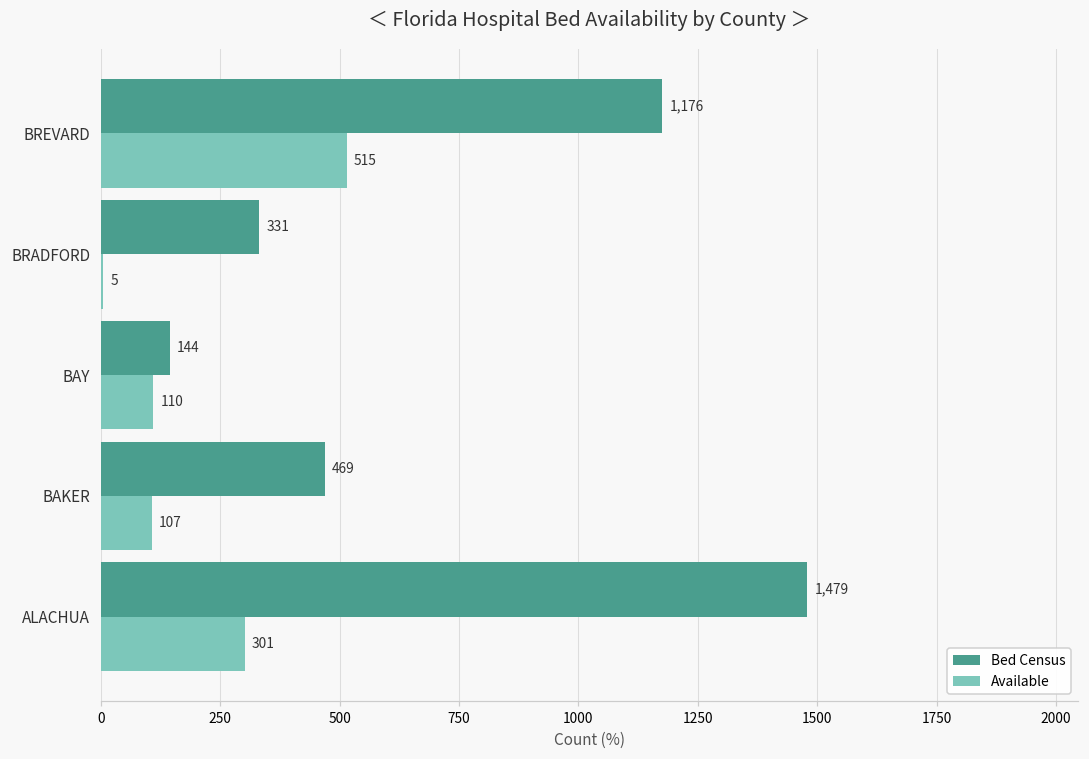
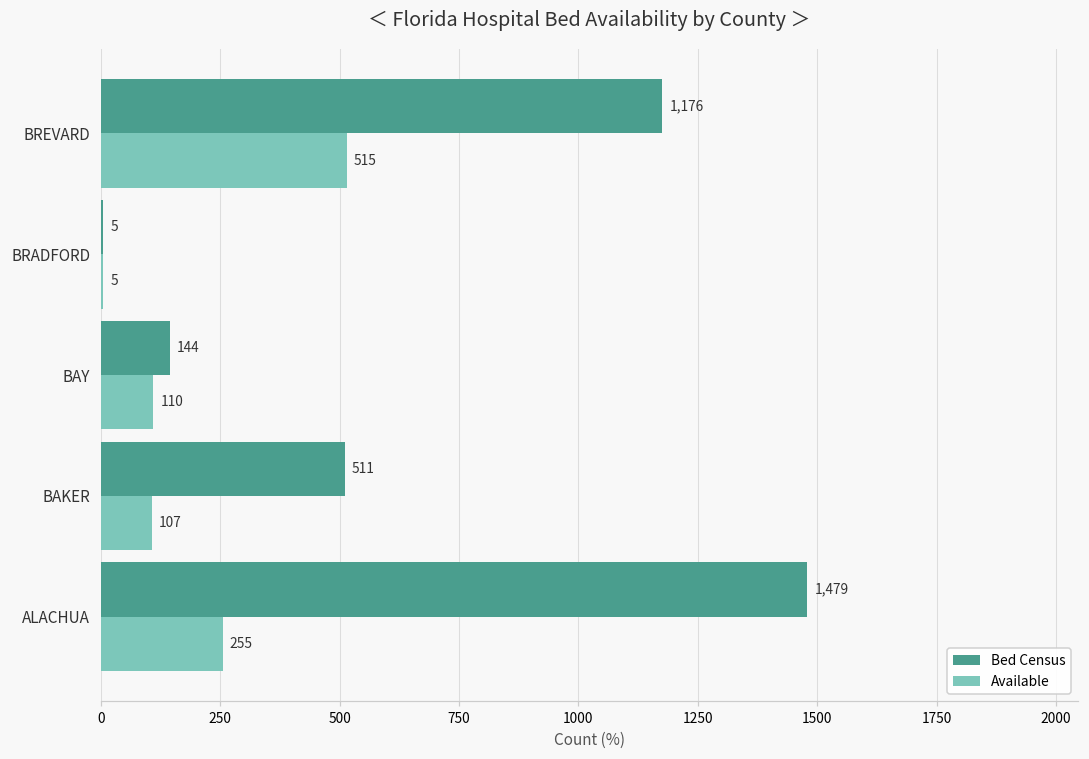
Bed Census, BRADFORD: 331 -> 5
Bed Census, BAKER: 469 -> 511
Available, ALACHUA: 301 -> 255
